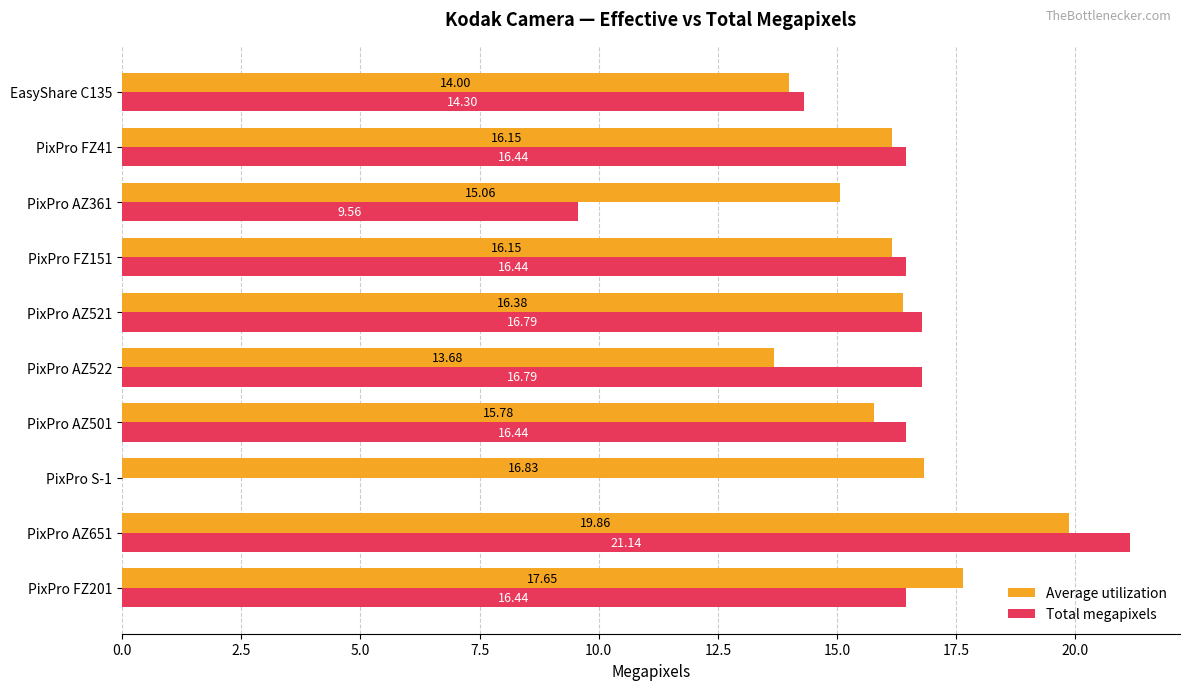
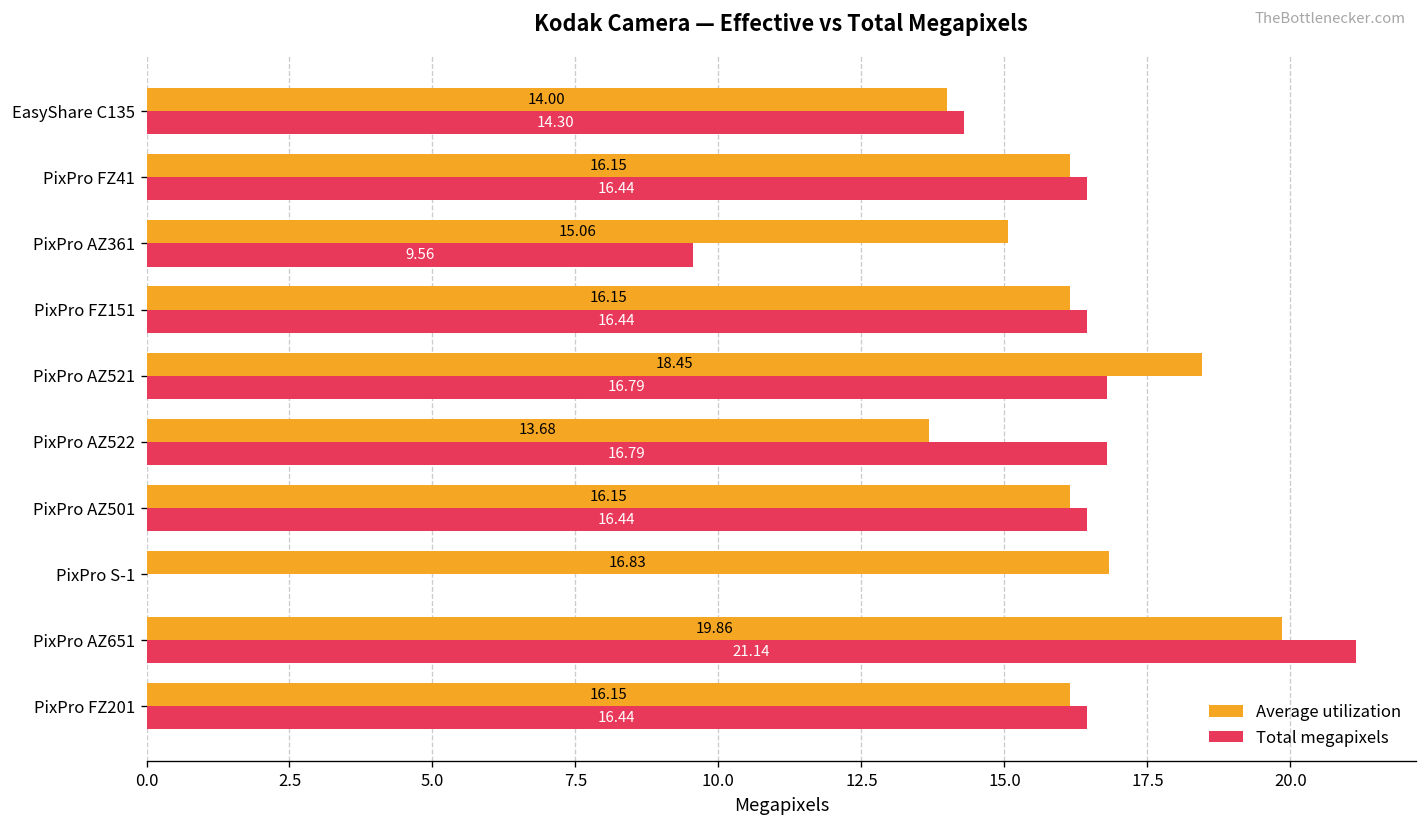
Average utilization, PixPro AZ521: 16.38 -> 18.45
Average utilization, PixPro AZ501: 15.78 -> 16.15
Average utilization, PixPro FZ201: 17.65 -> 16.15
